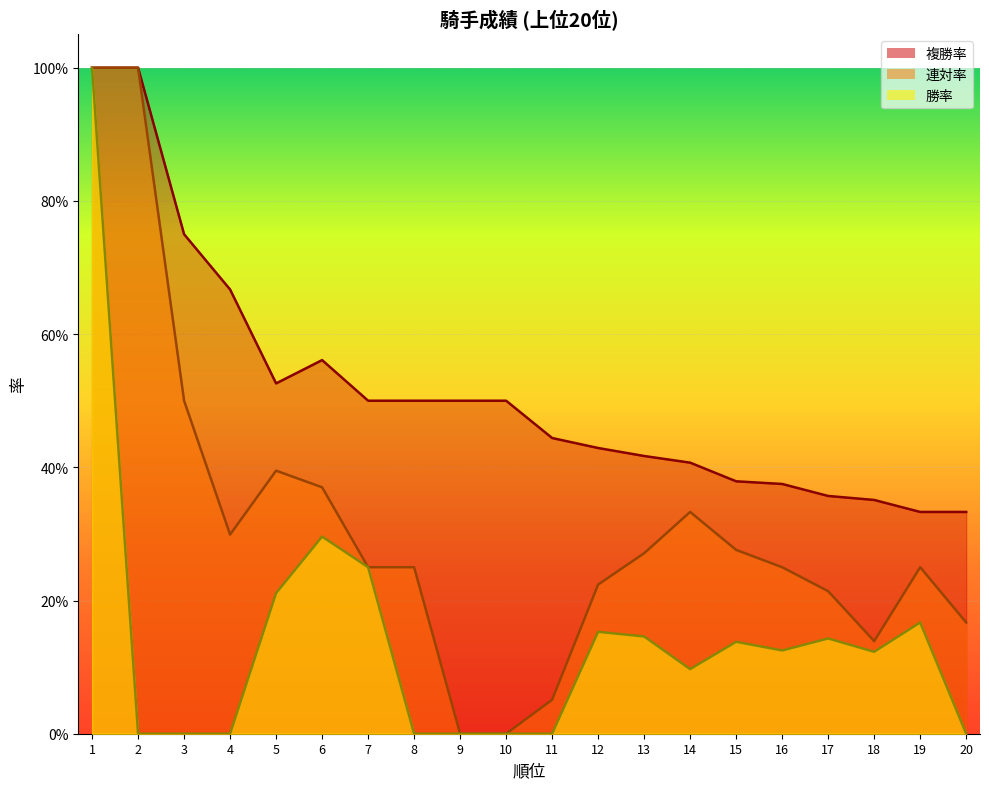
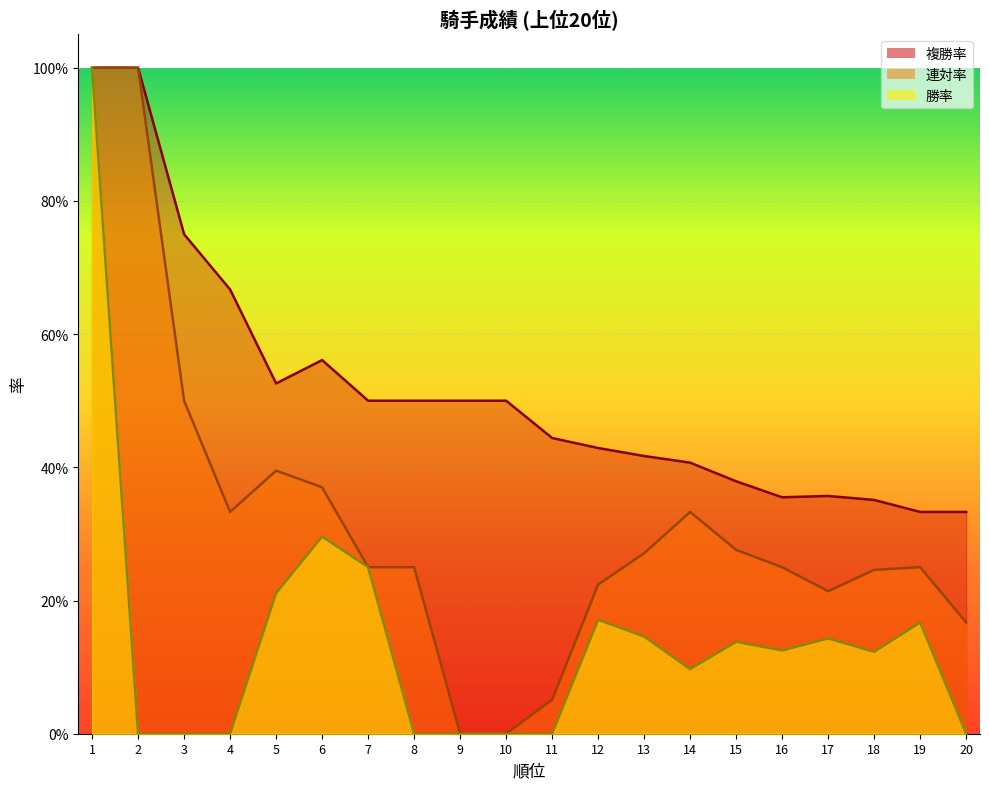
連対率, 4: 30% -> 33%
勝率, 12: 15% -> 17%
複勝率, 16: 38% -> 36%
連対率, 18: 14% -> 25%
